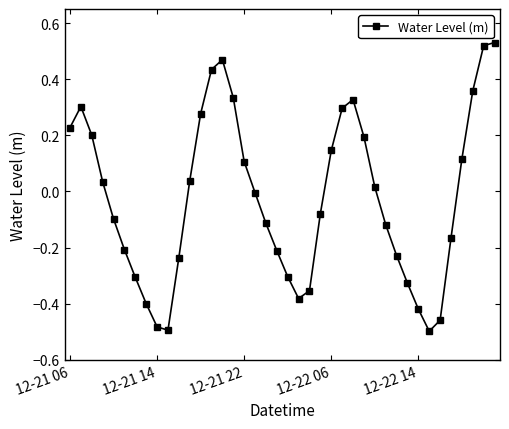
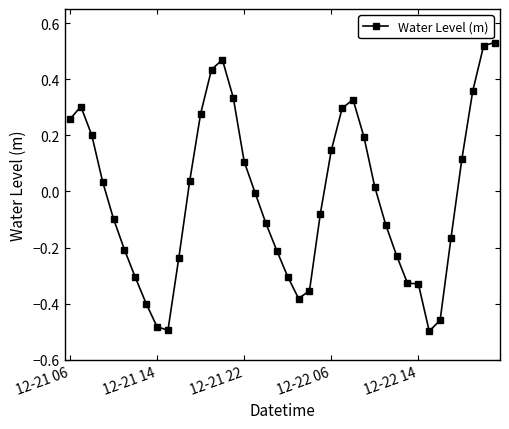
12-21 06: 0.23 -> 0.26
12-22 14: -0.42 -> -0.33
